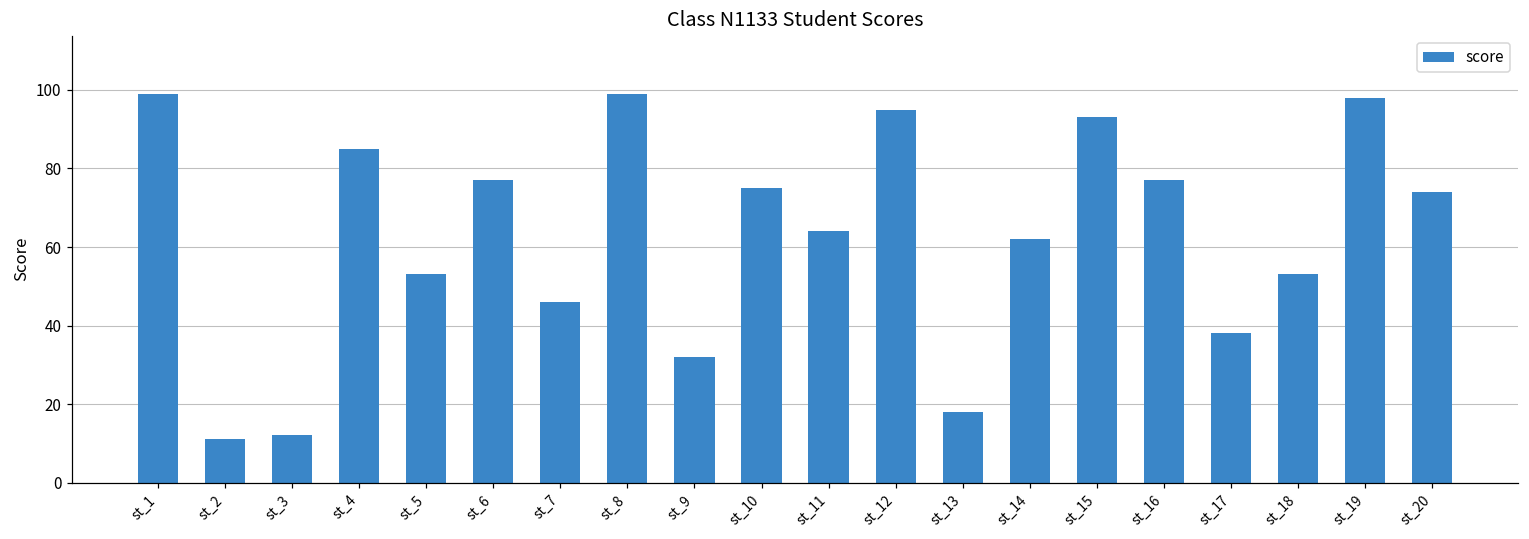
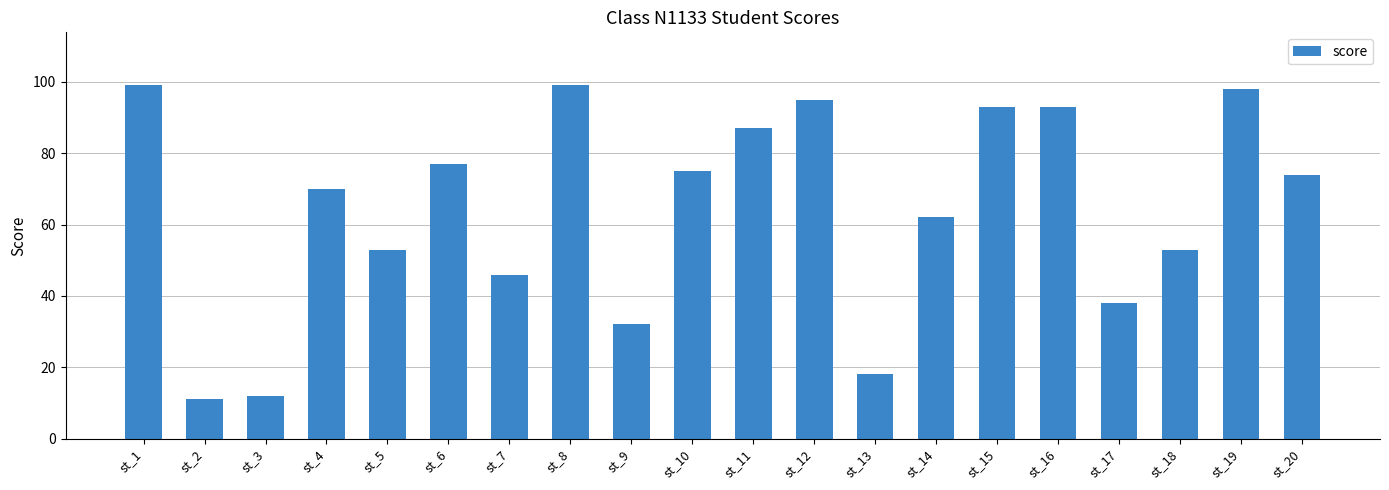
st_4: 85 -> 70
st_11: 64 -> 87
st_16: 77 -> 93
